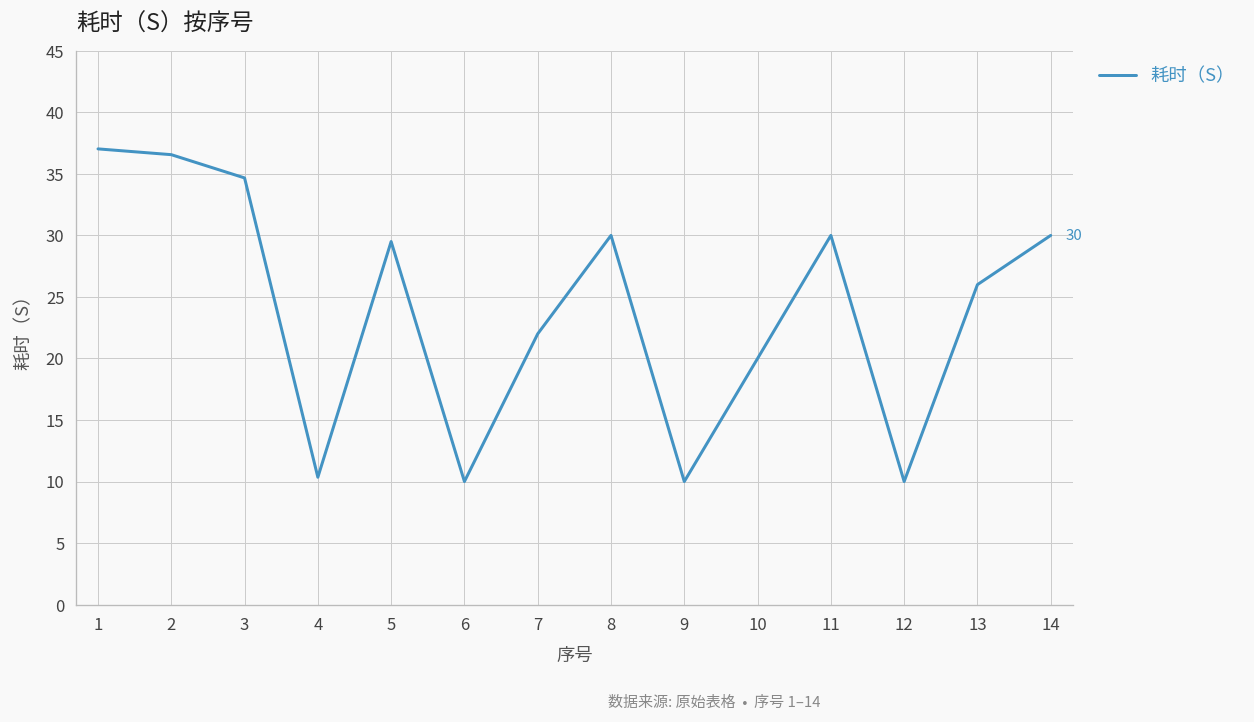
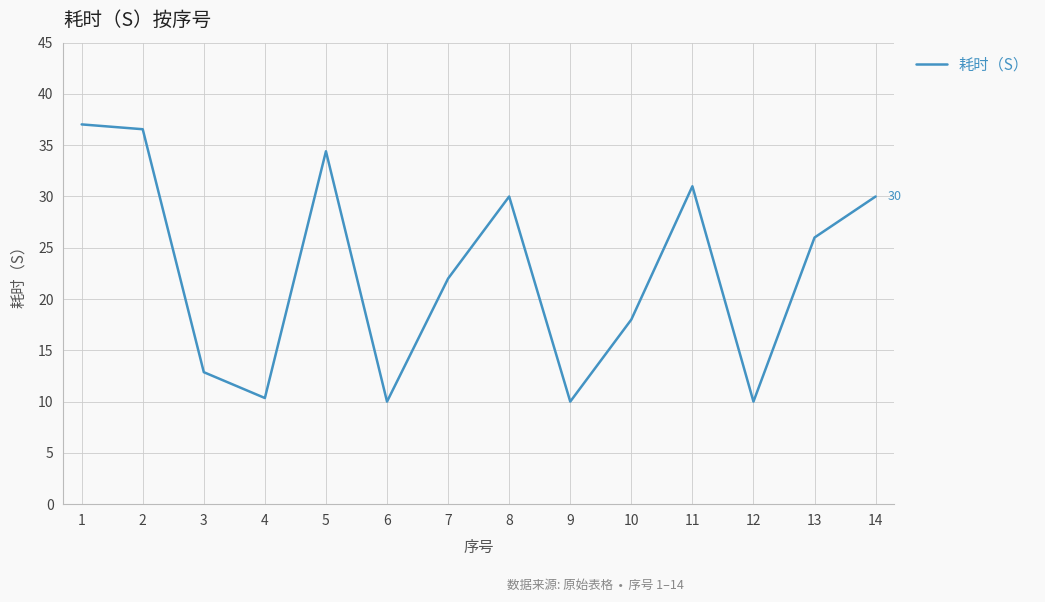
3: 34.7 -> 12.9
5: 29.5 -> 34.4
10: 20 -> 18
11: 30 -> 31
